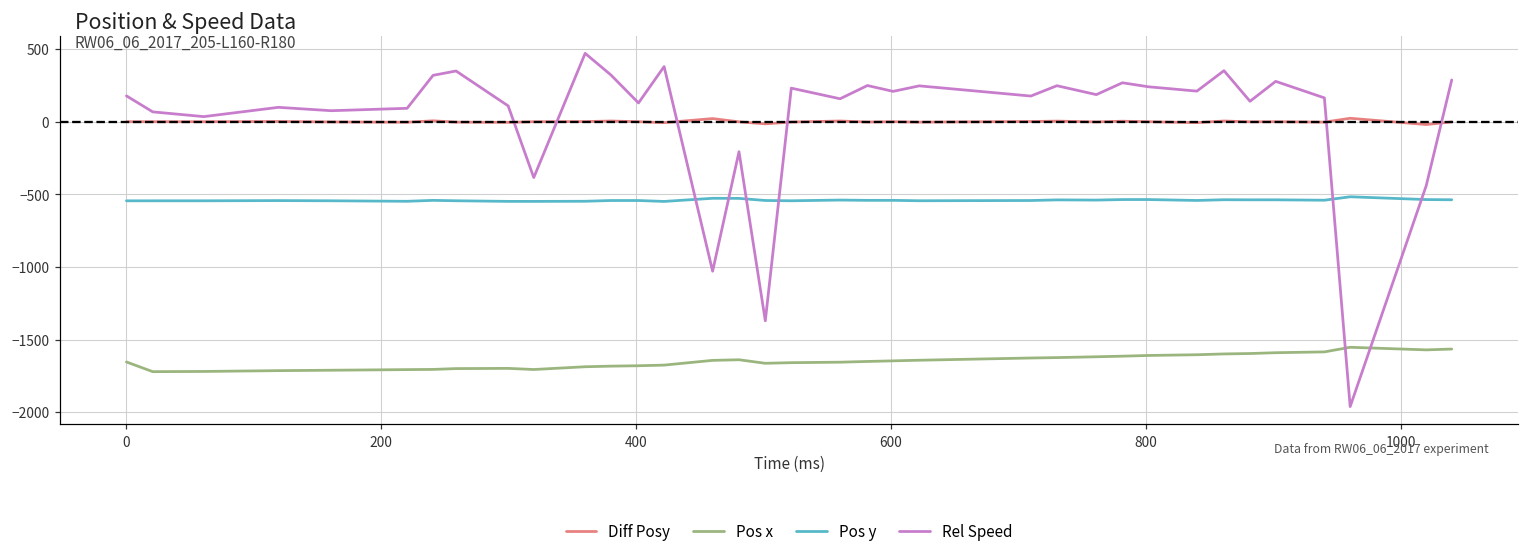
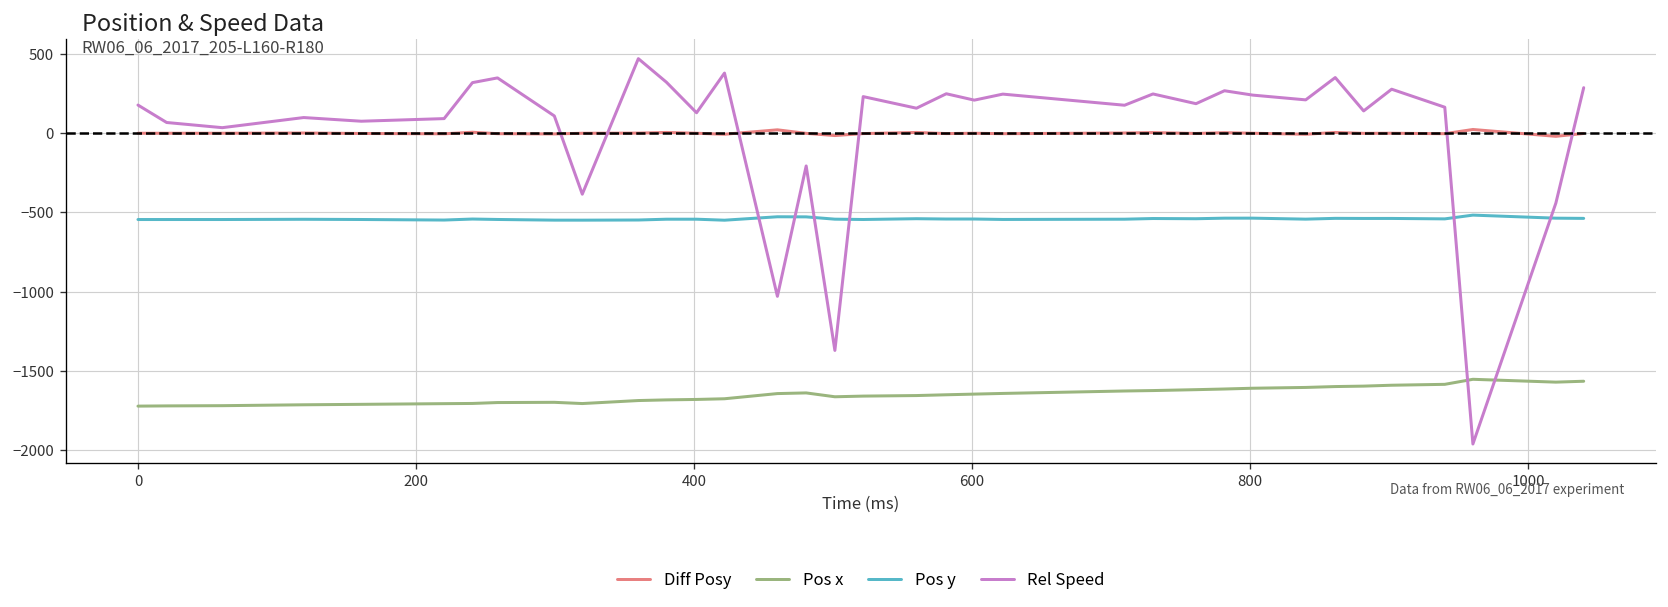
Pos x, 0: -1650 -> -1720
